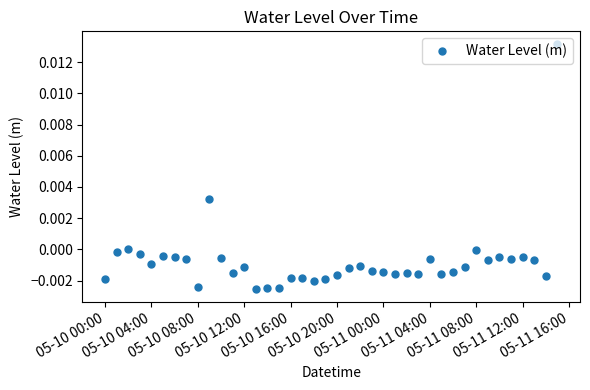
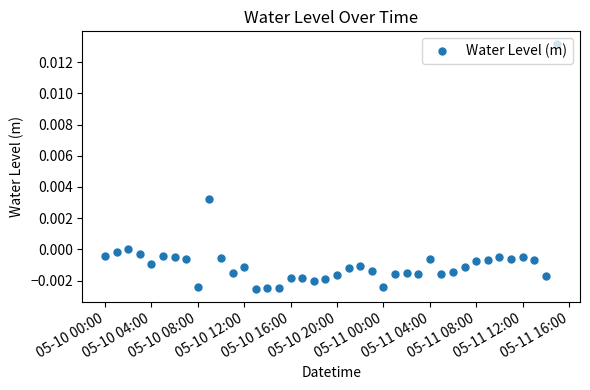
05-10 00:00: -0.0019 -> -0.0004
05-11 00:00: -0.0015 -> -0.0024
05-11 08:00: 0.0000 -> -0.0007
